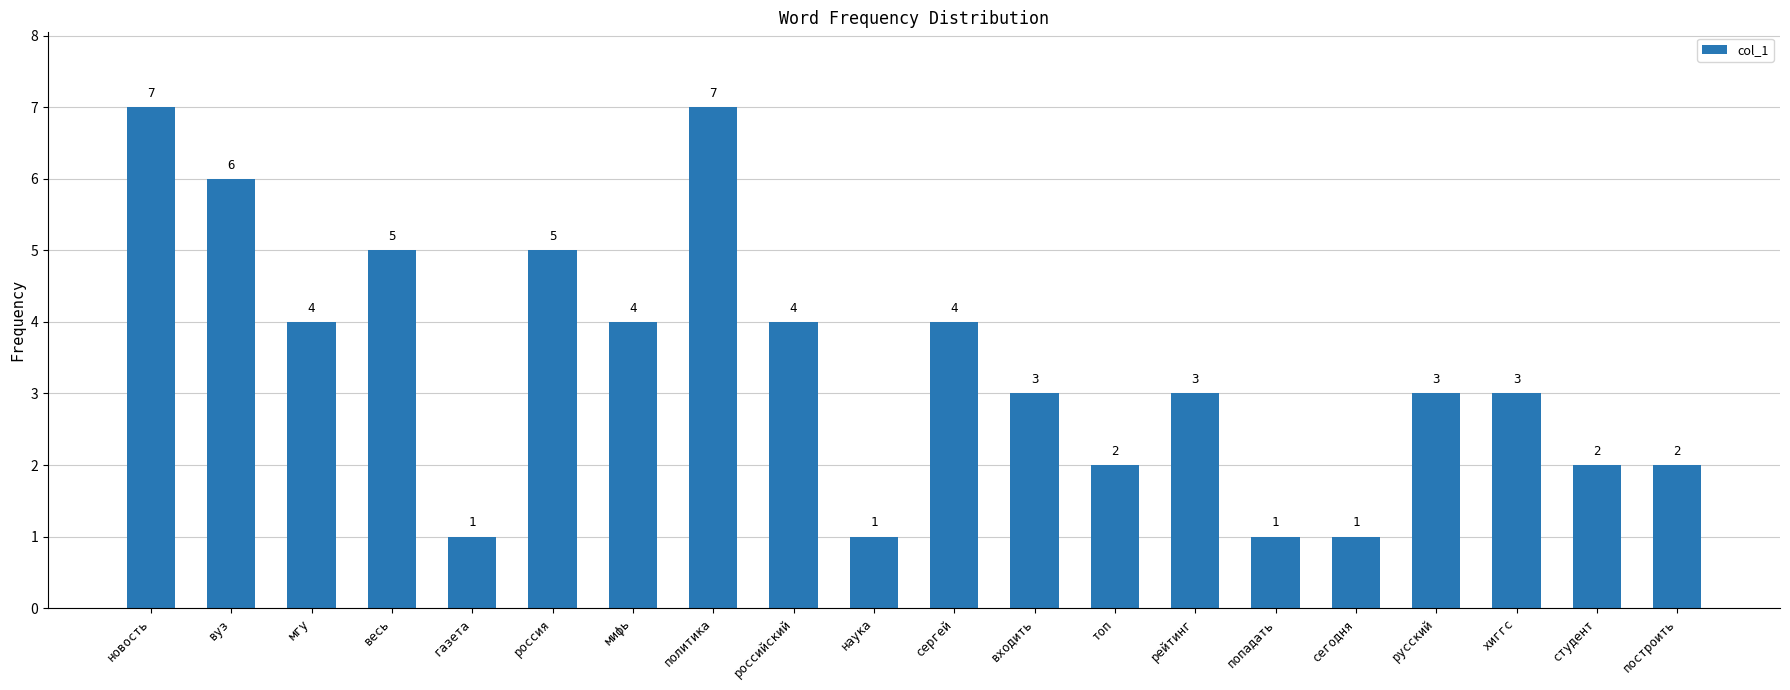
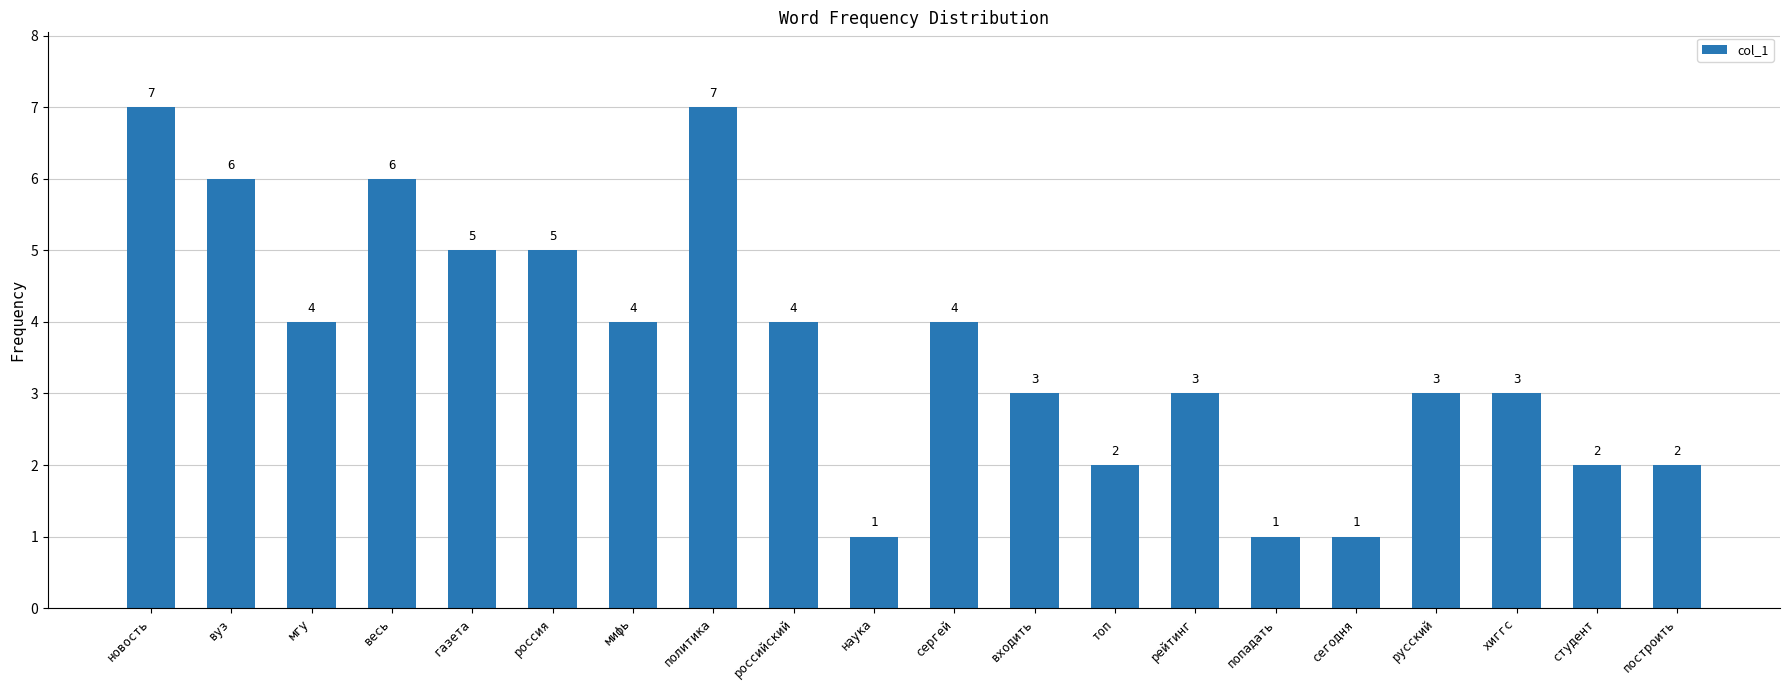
весь: 5 -> 6
газета: 1 -> 5
